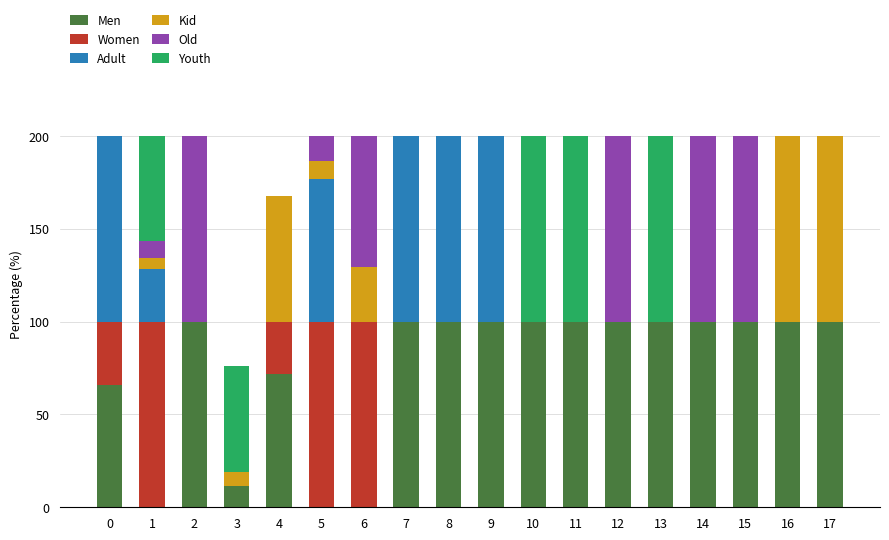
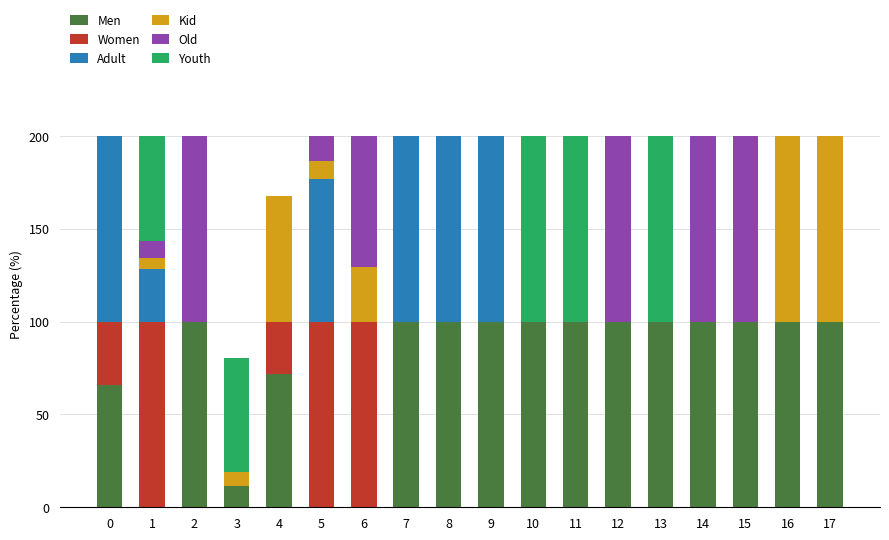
Youth, 3: 57 -> 62
